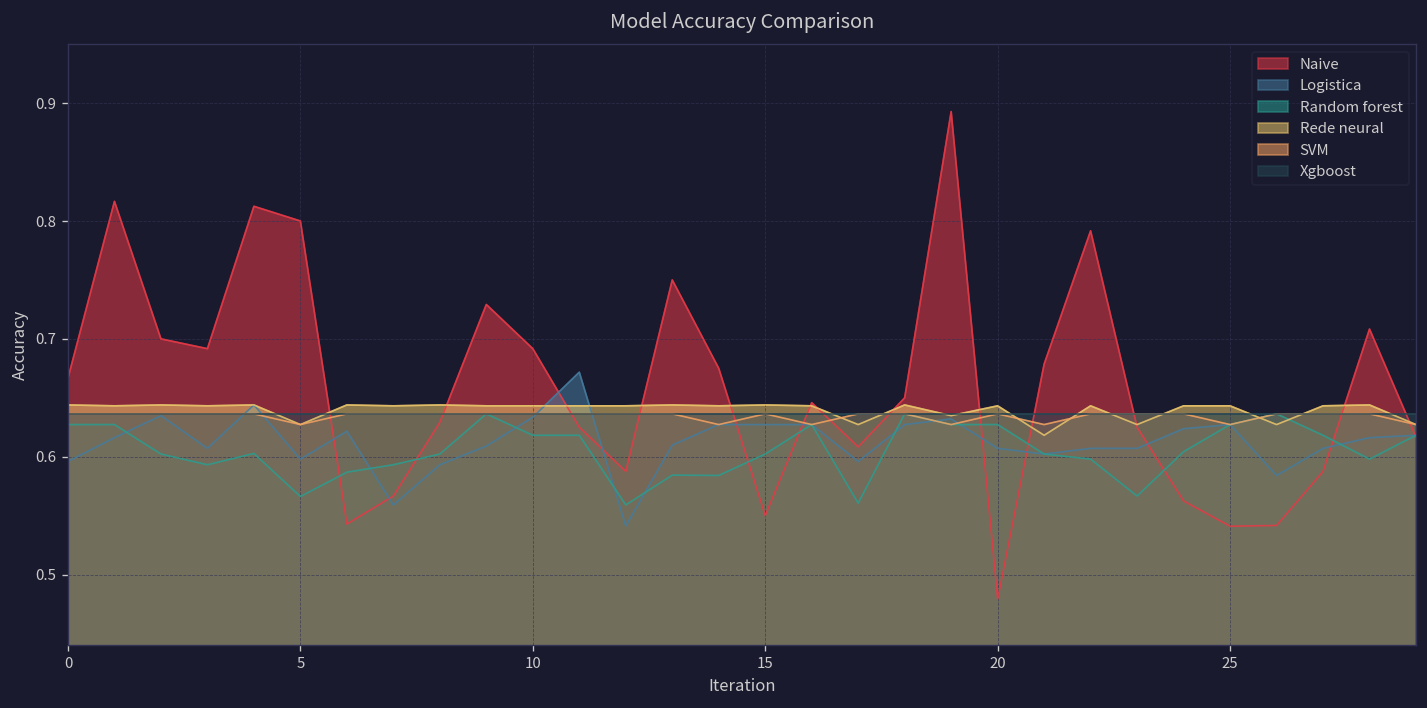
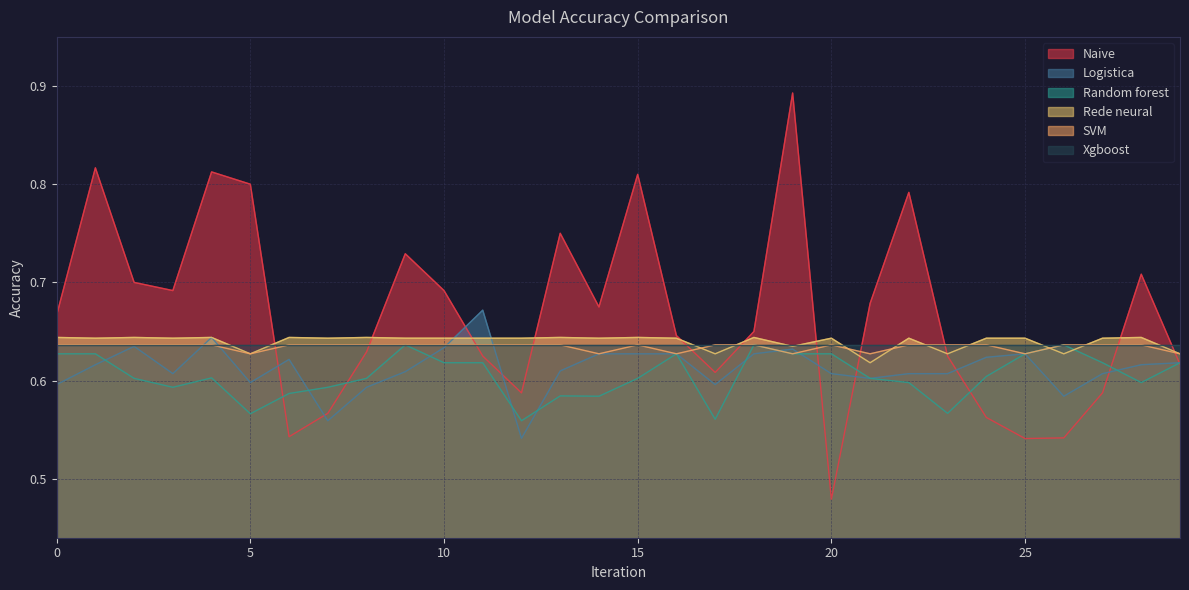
Naive, 15: 0.55 -> 0.81
